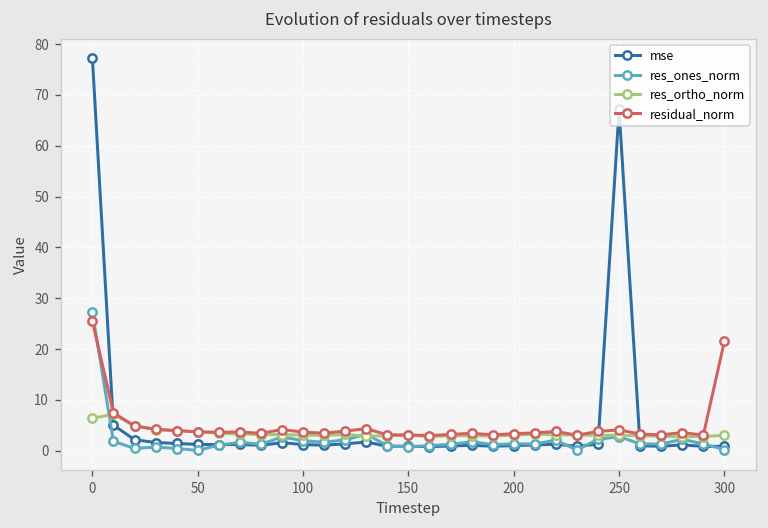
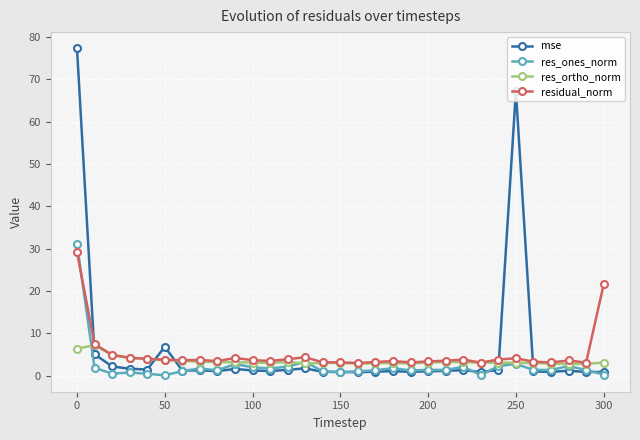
res_ones_norm, 0: 27 -> 31
residual_norm, 0: 26 -> 29
mse, 50: 1 -> 7
